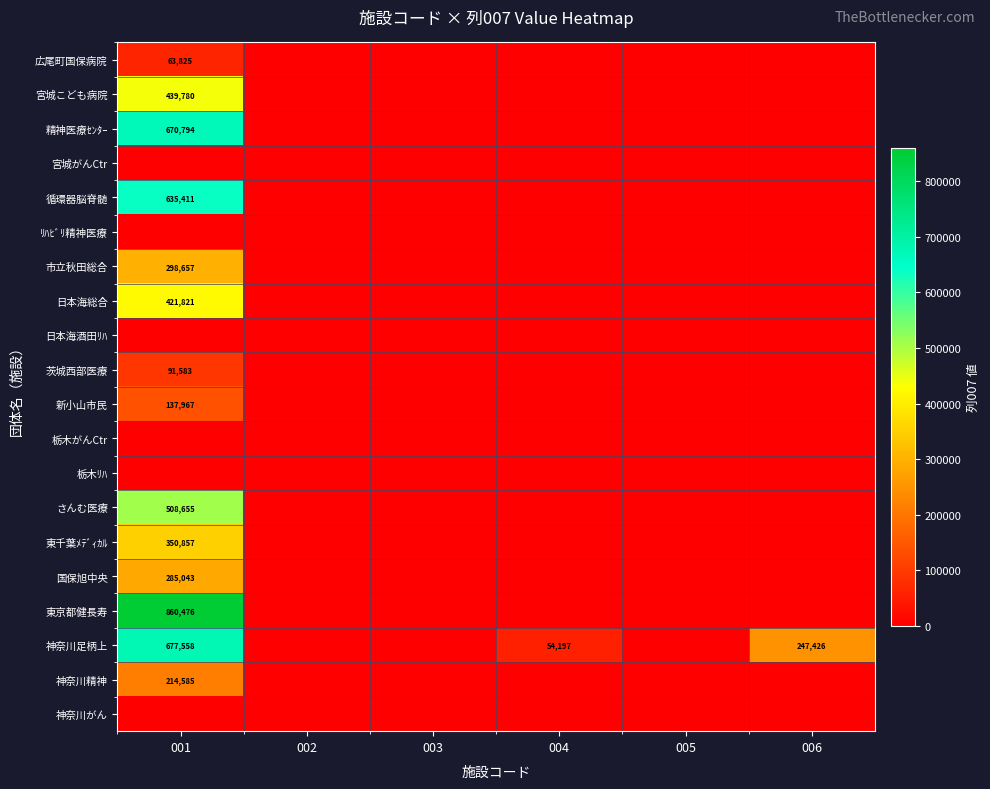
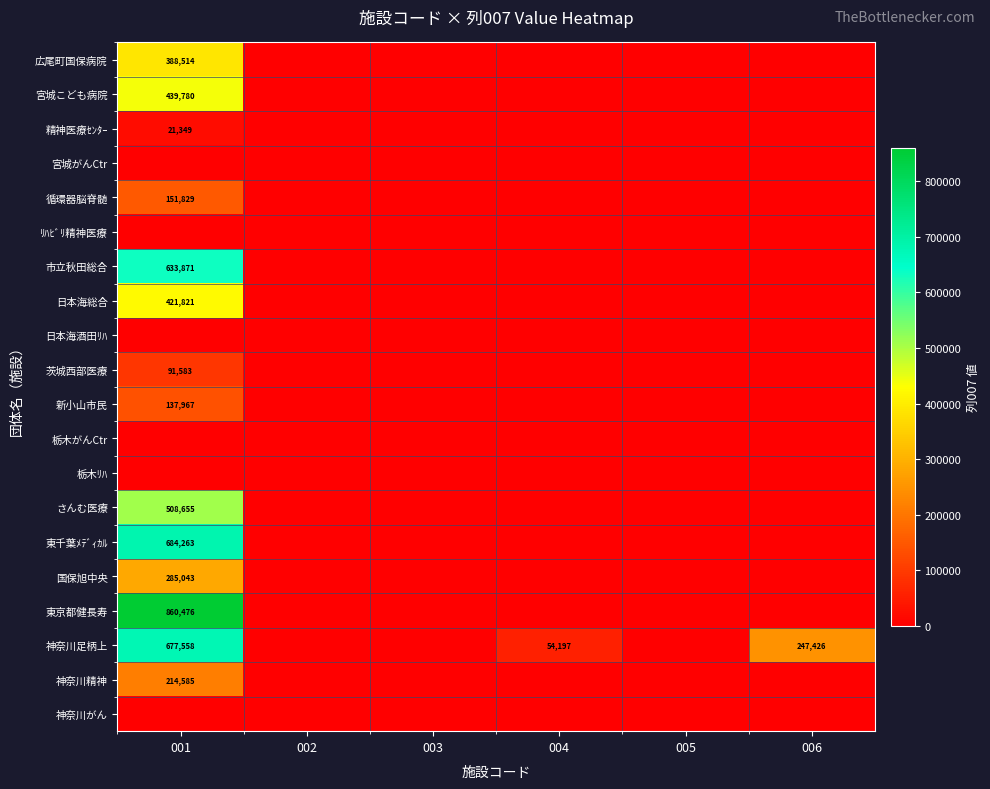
広尾町国保病院, 001: 63,825 -> 388,514
精神医療ｾﾝﾀｰ, 001: 670,794 -> 21,349
循環器脳脊髄, 001: 635,411 -> 151,829
市立秋田総合, 001: 298,657 -> 633,871
東千葉ﾒﾃﾞｨｶﾙ, 001: 350,857 -> 684,263
